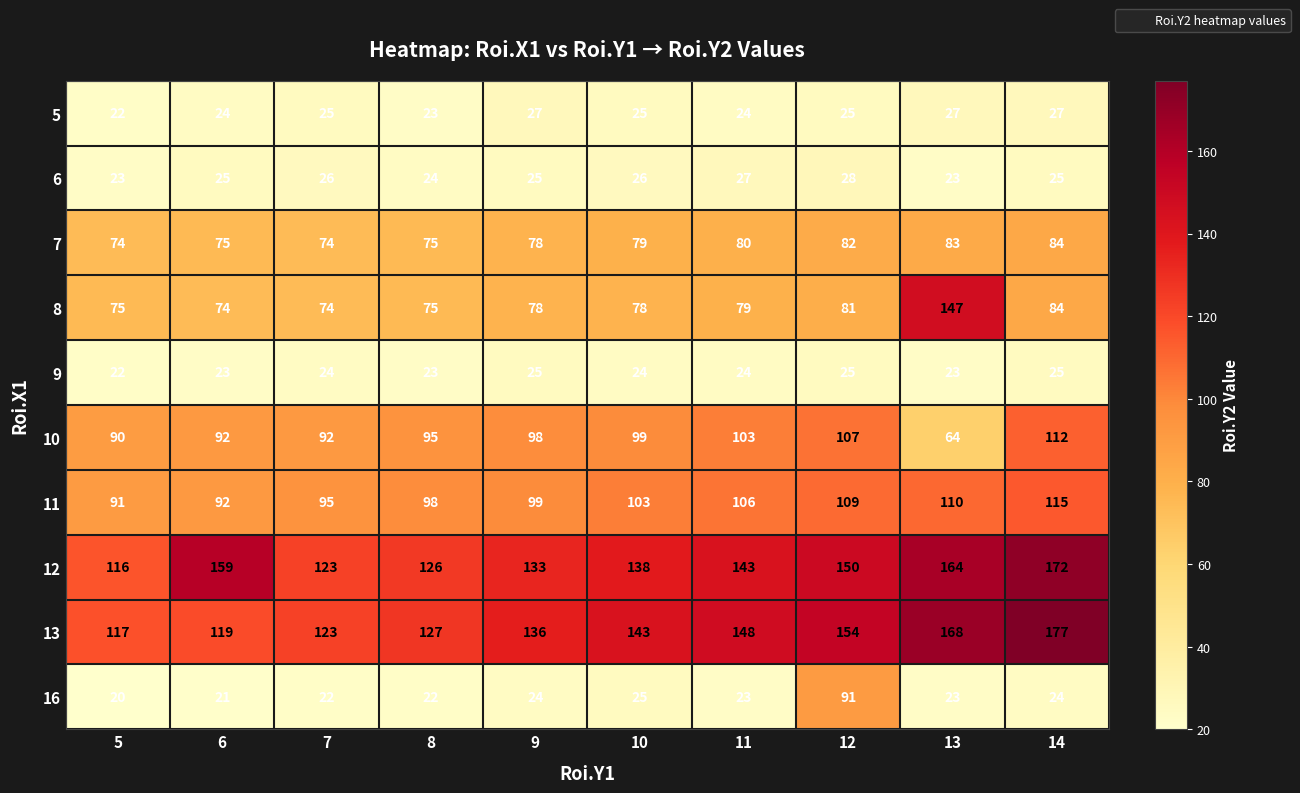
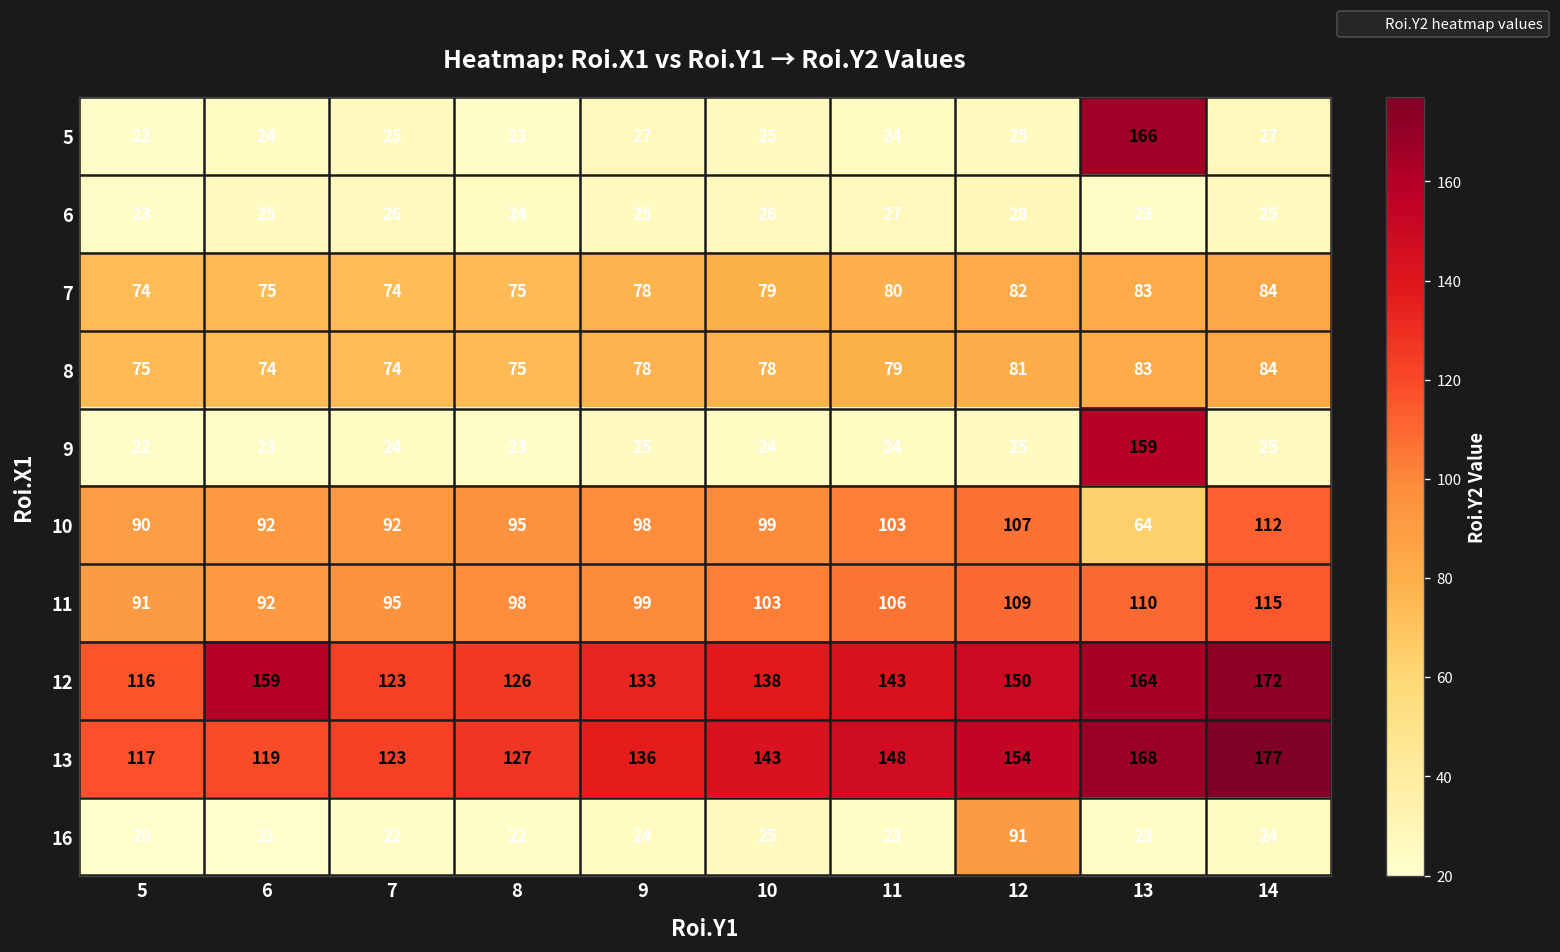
5, 13: 27 -> 166
8, 13: 147 -> 83
9, 13: 23 -> 159
